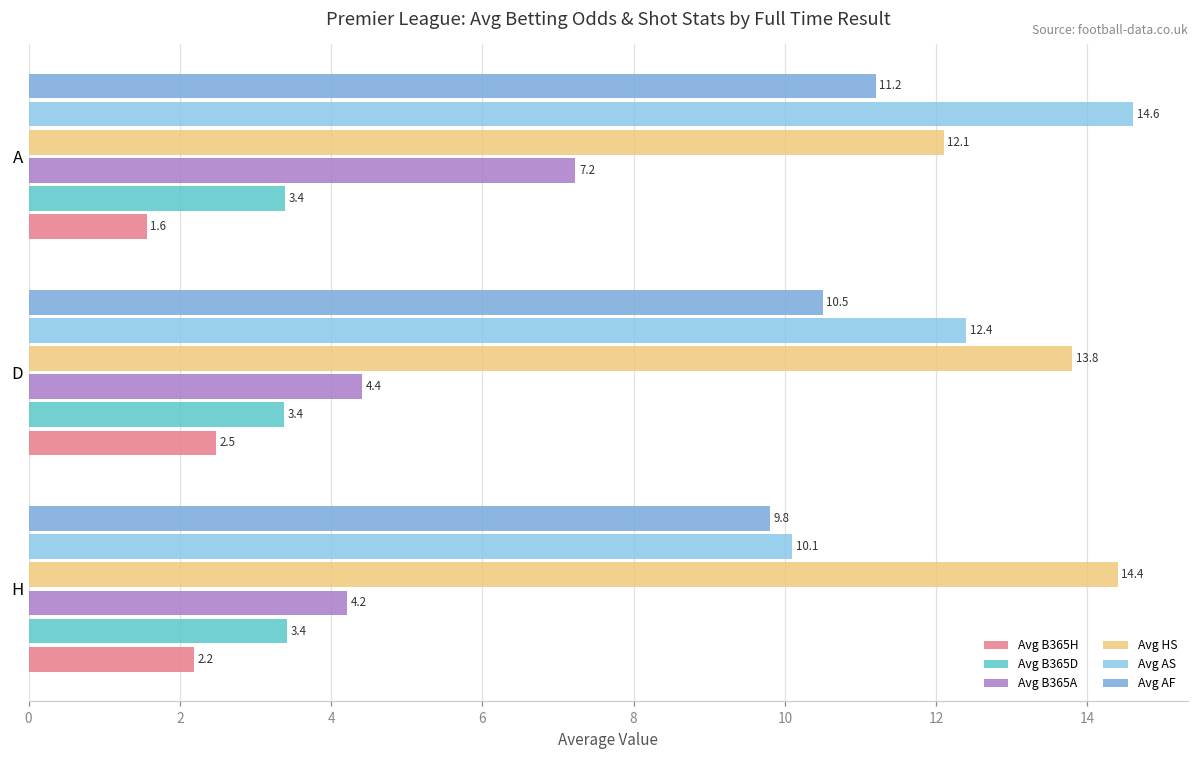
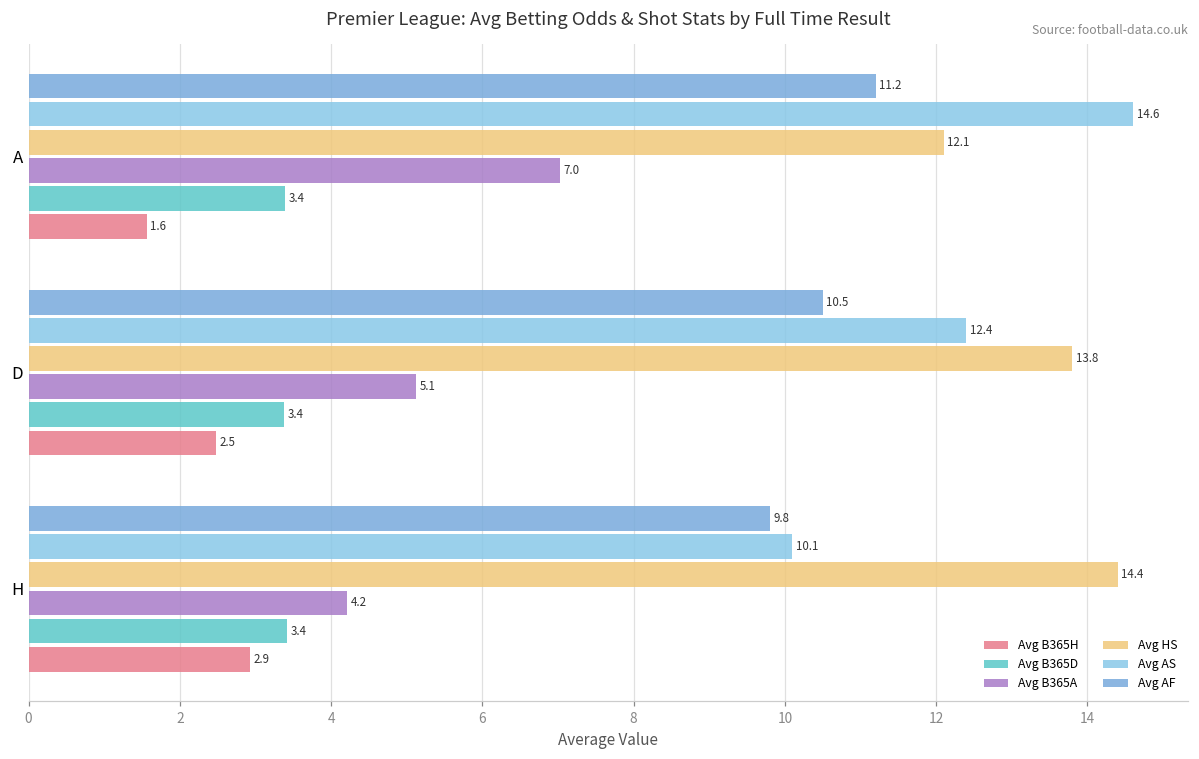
Avg B365A, A: 7.2 -> 7.0
Avg B365A, D: 4.4 -> 5.1
Avg B365H, H: 2.2 -> 2.9
